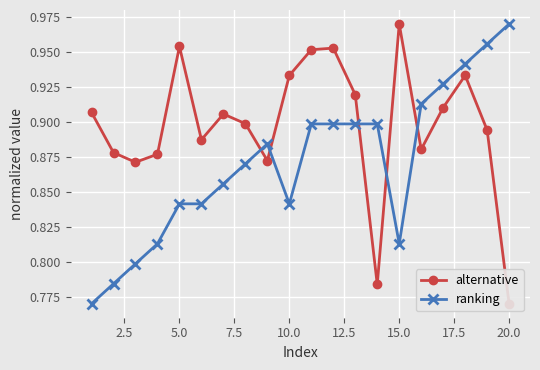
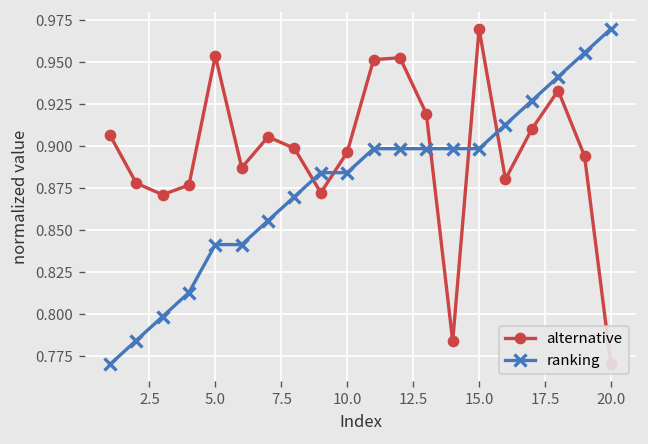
alternative, 10.0: 0.933 -> 0.896
ranking, 10.0: 0.841 -> 0.884
ranking, 15.0: 0.813 -> 0.899
